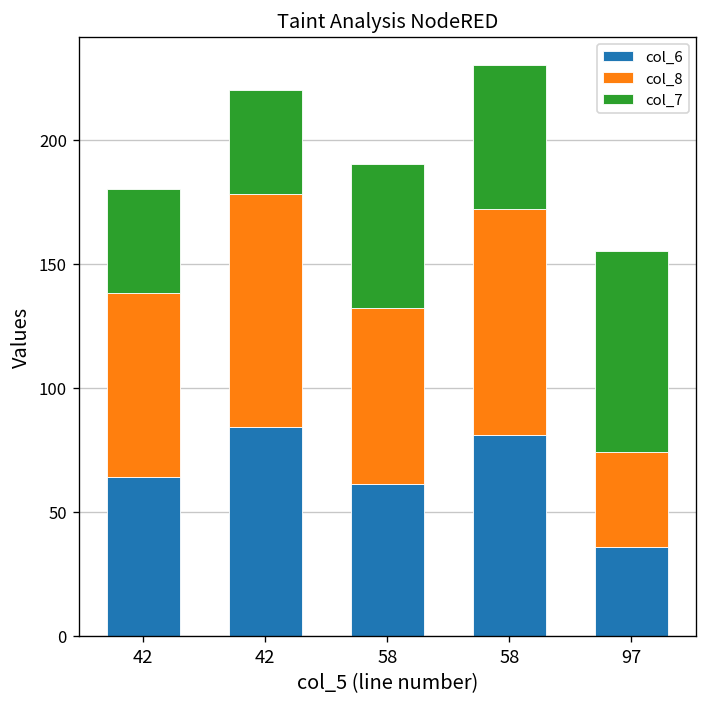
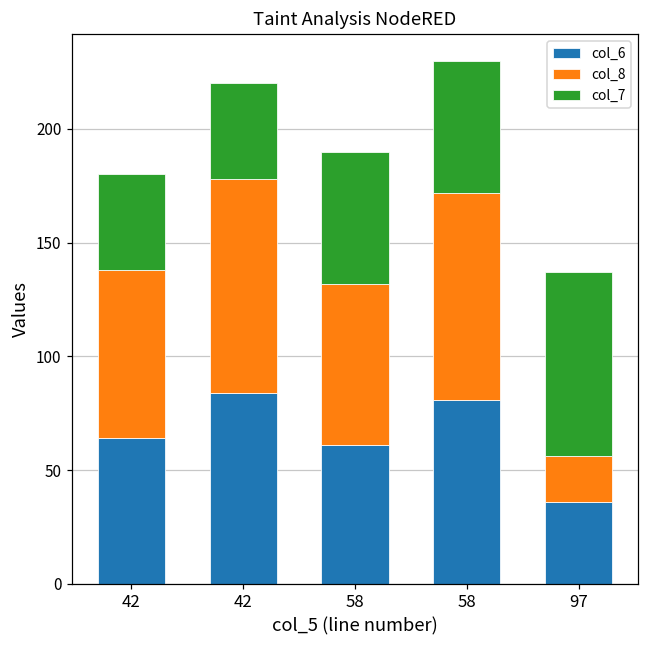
col_8, 97: 38 -> 20
